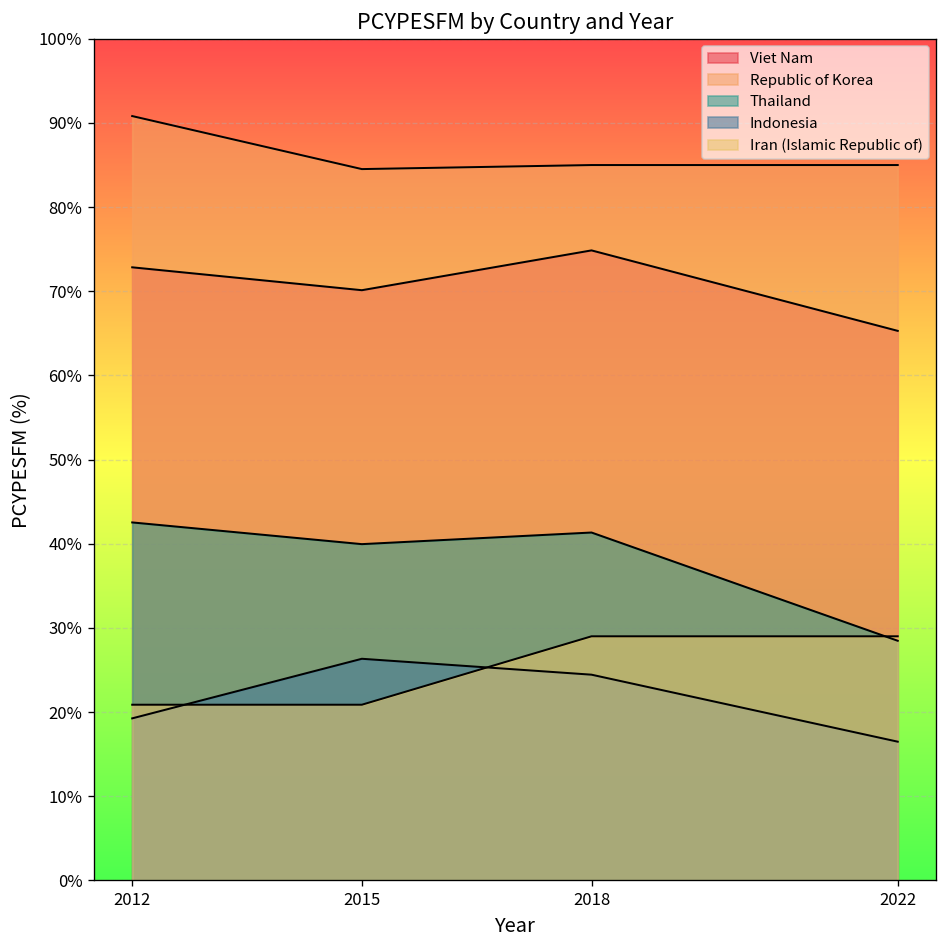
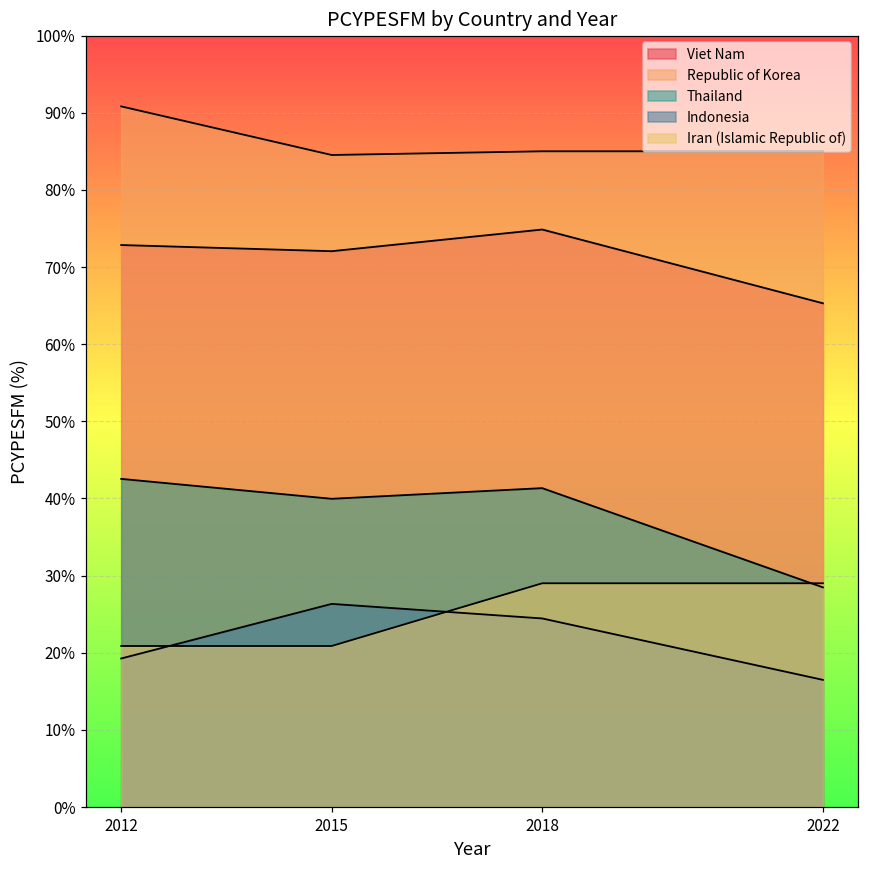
Viet Nam, 2015: 70% -> 72%
